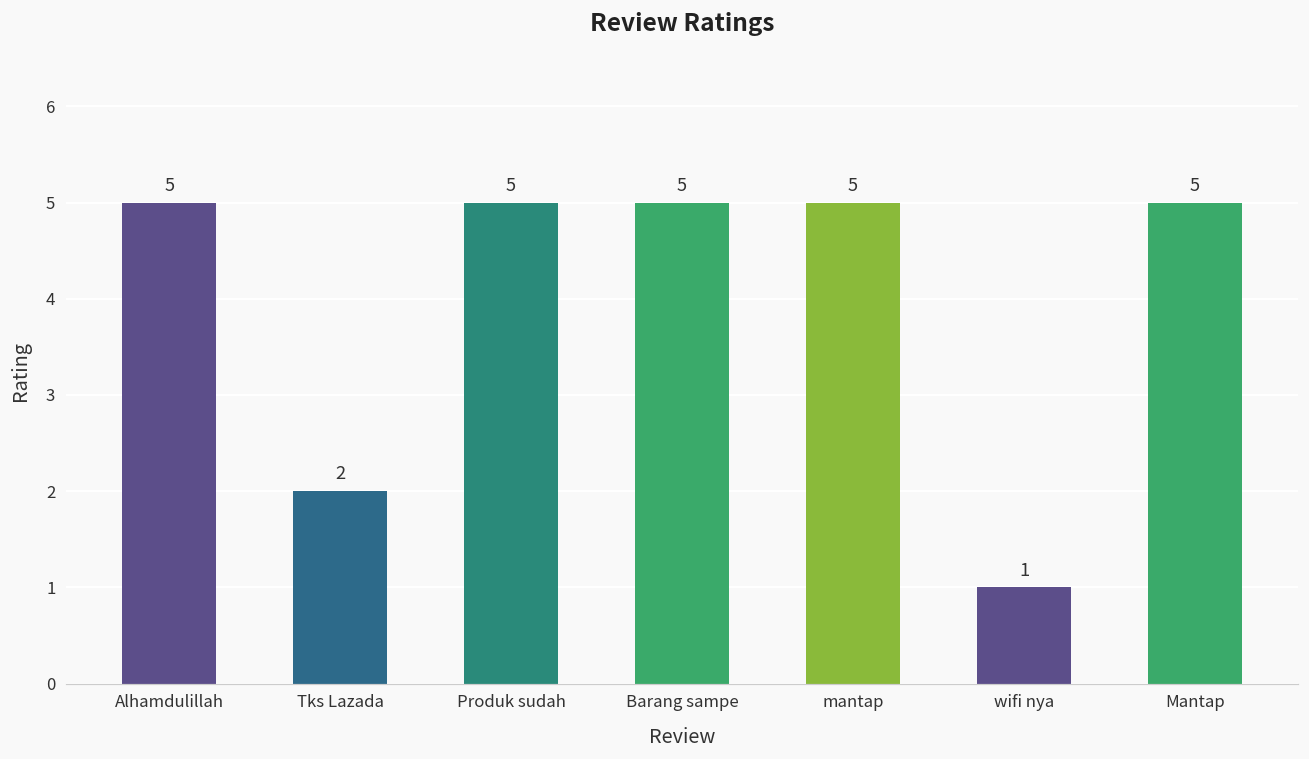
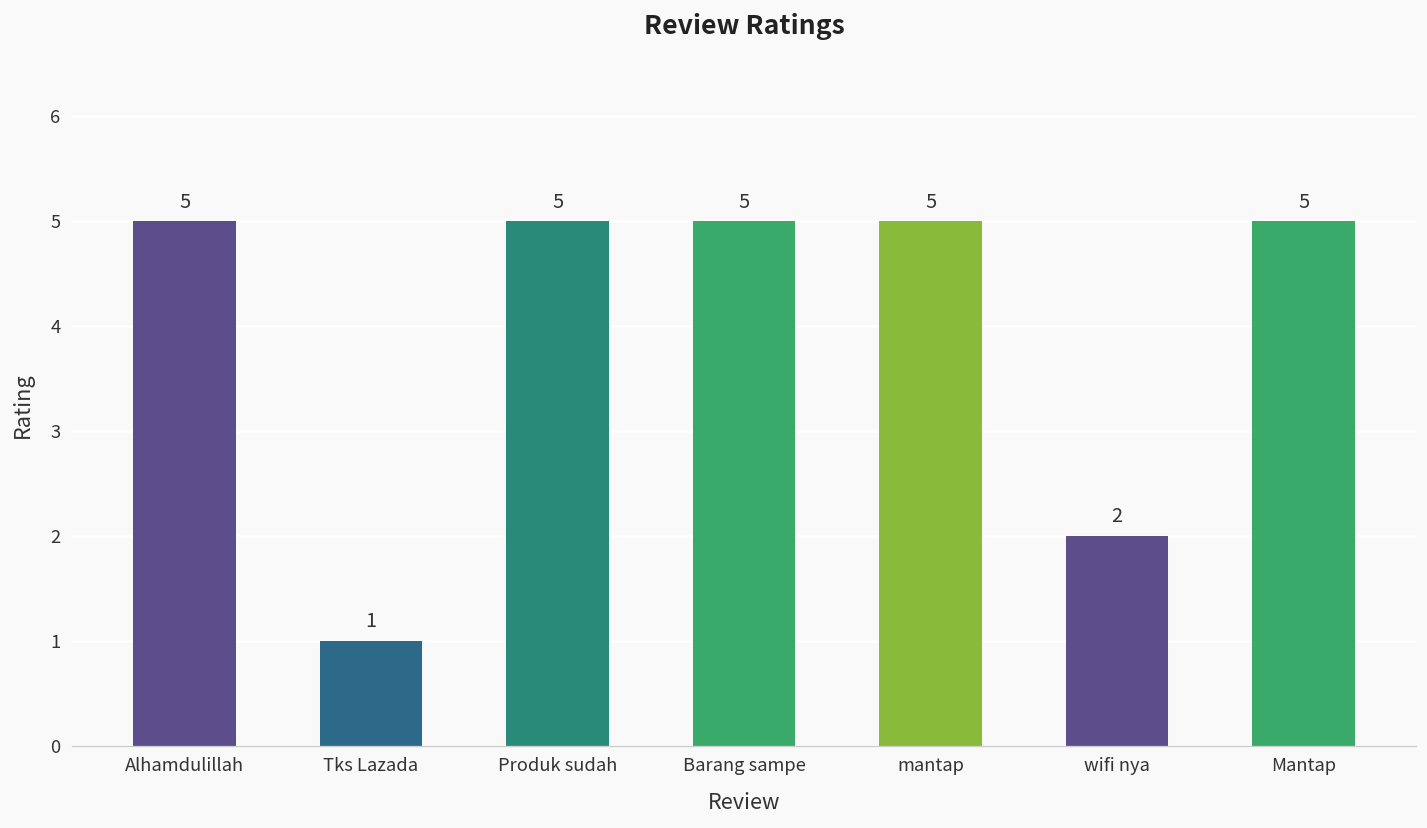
Tks Lazada: 2 -> 1
wifi nya: 1 -> 2
